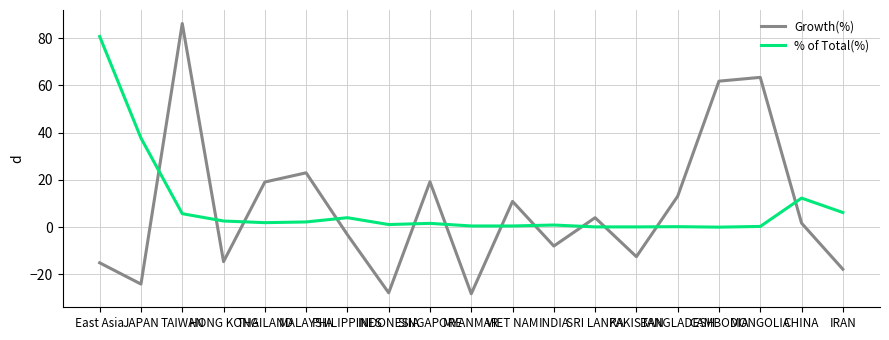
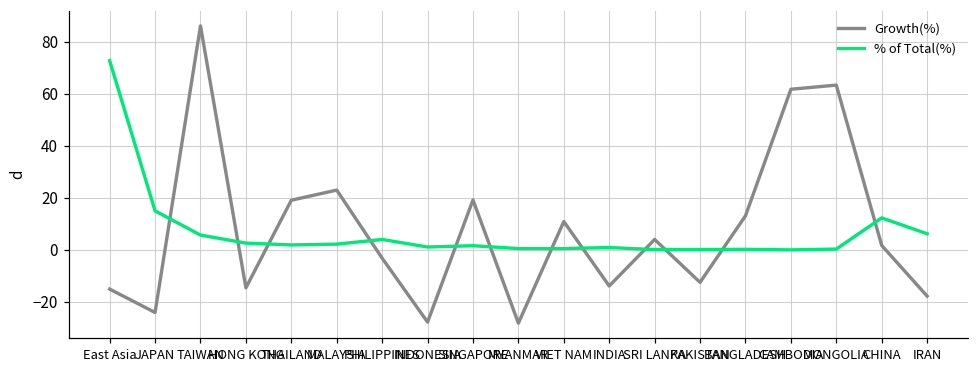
% of Total(%), East Asia: 81 -> 73
% of Total(%), JAPAN: 38 -> 15
Growth(%), INDIA: -8 -> -14
